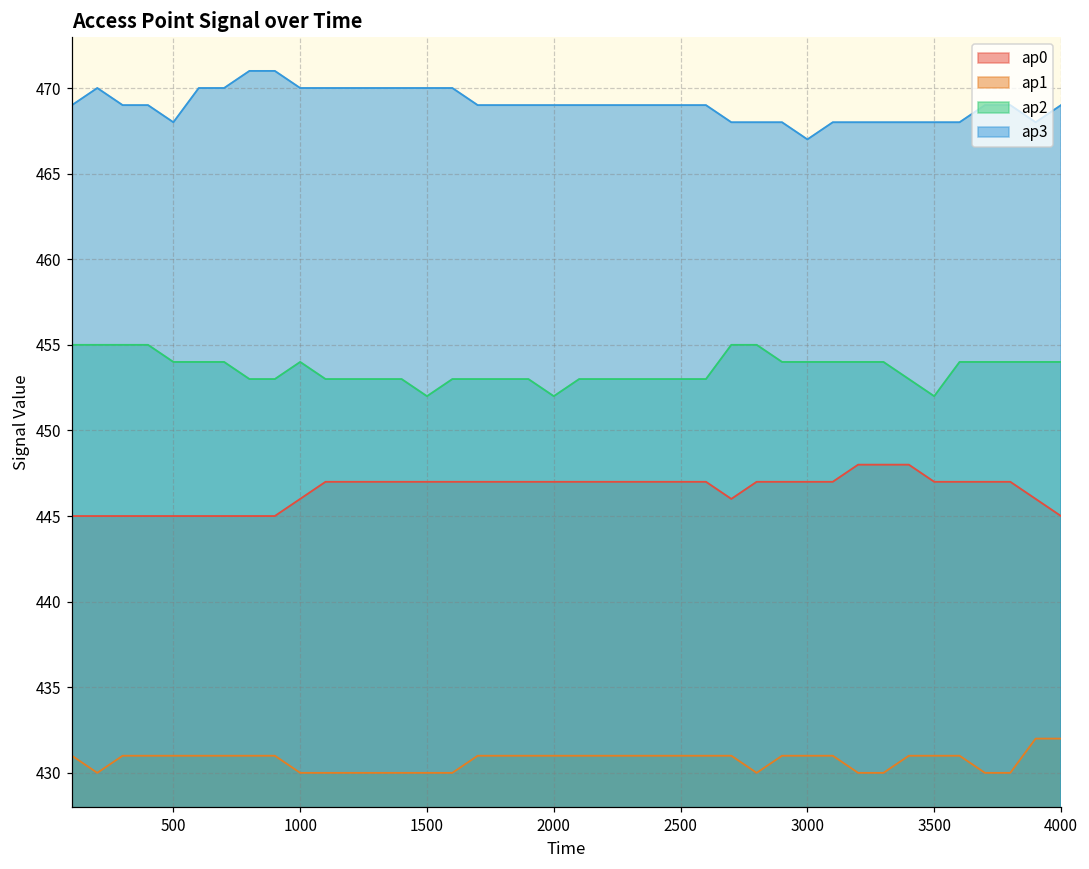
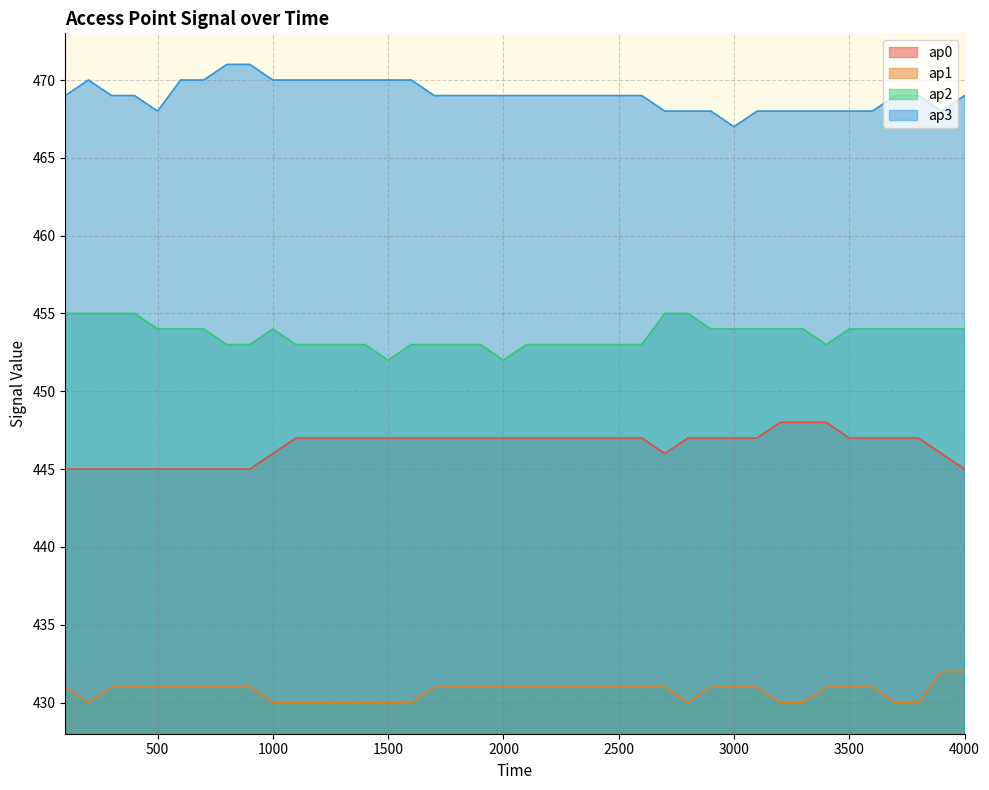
ap2, 3500: 452 -> 454
